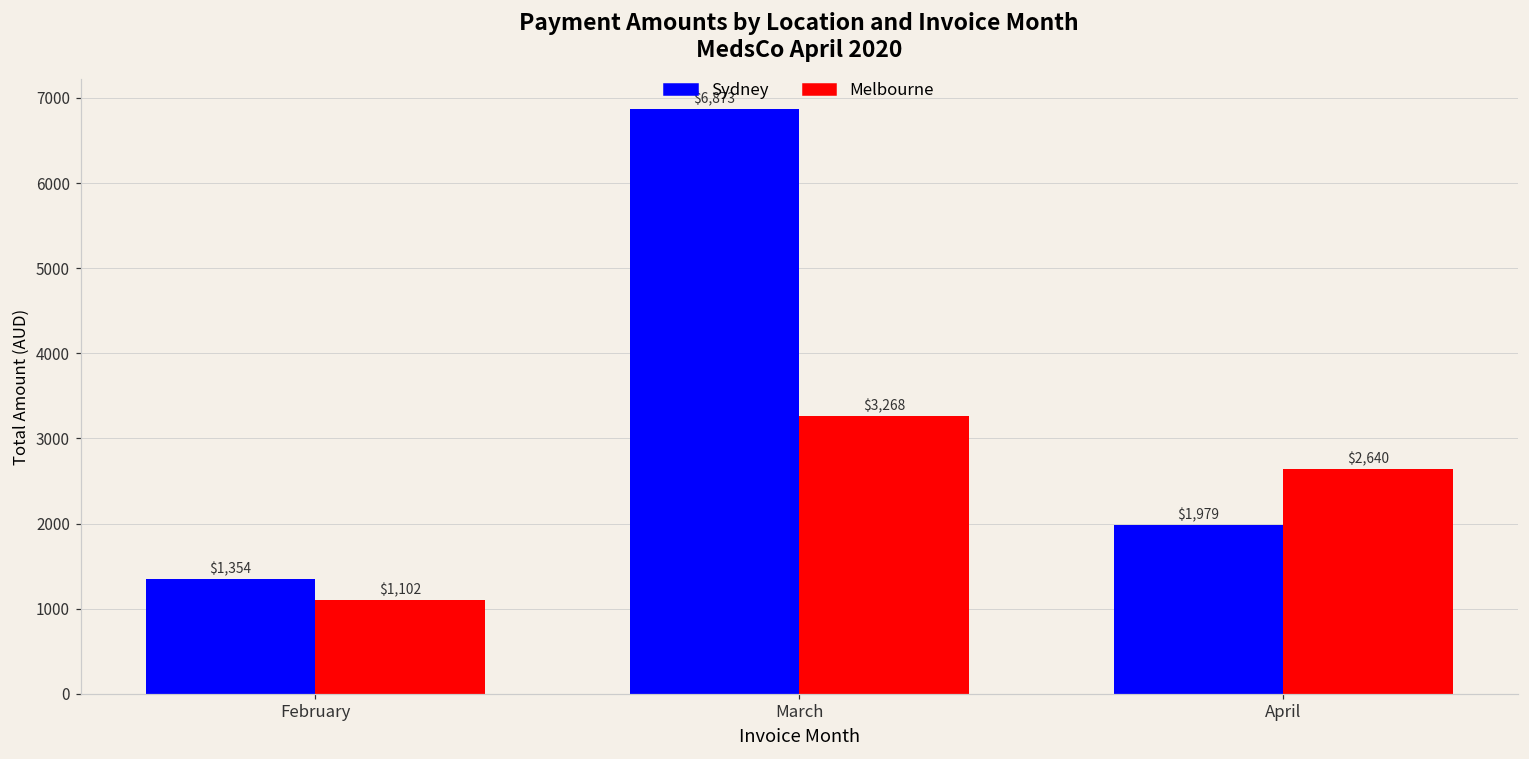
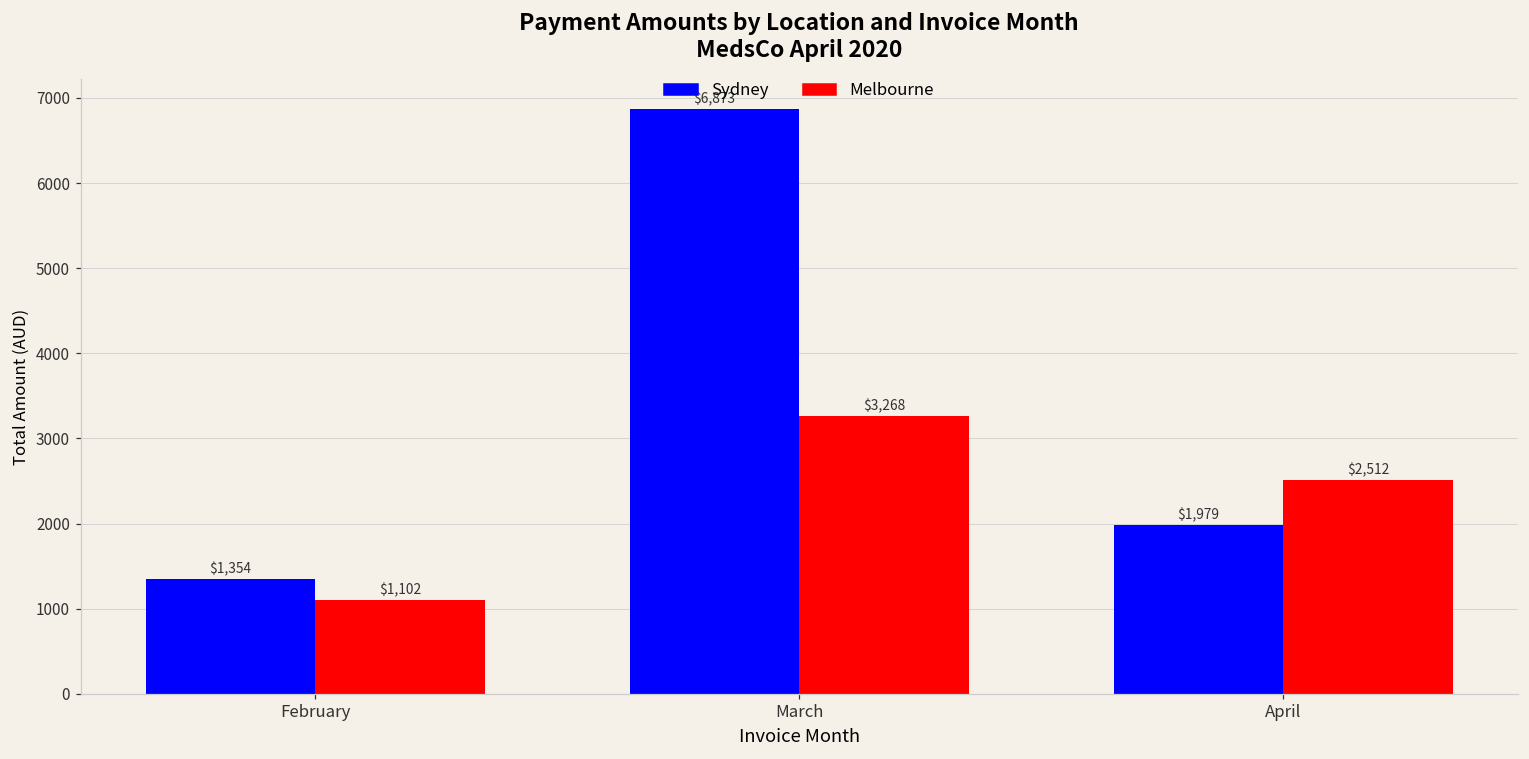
Melbourne, April: $2,640 -> $2,512
